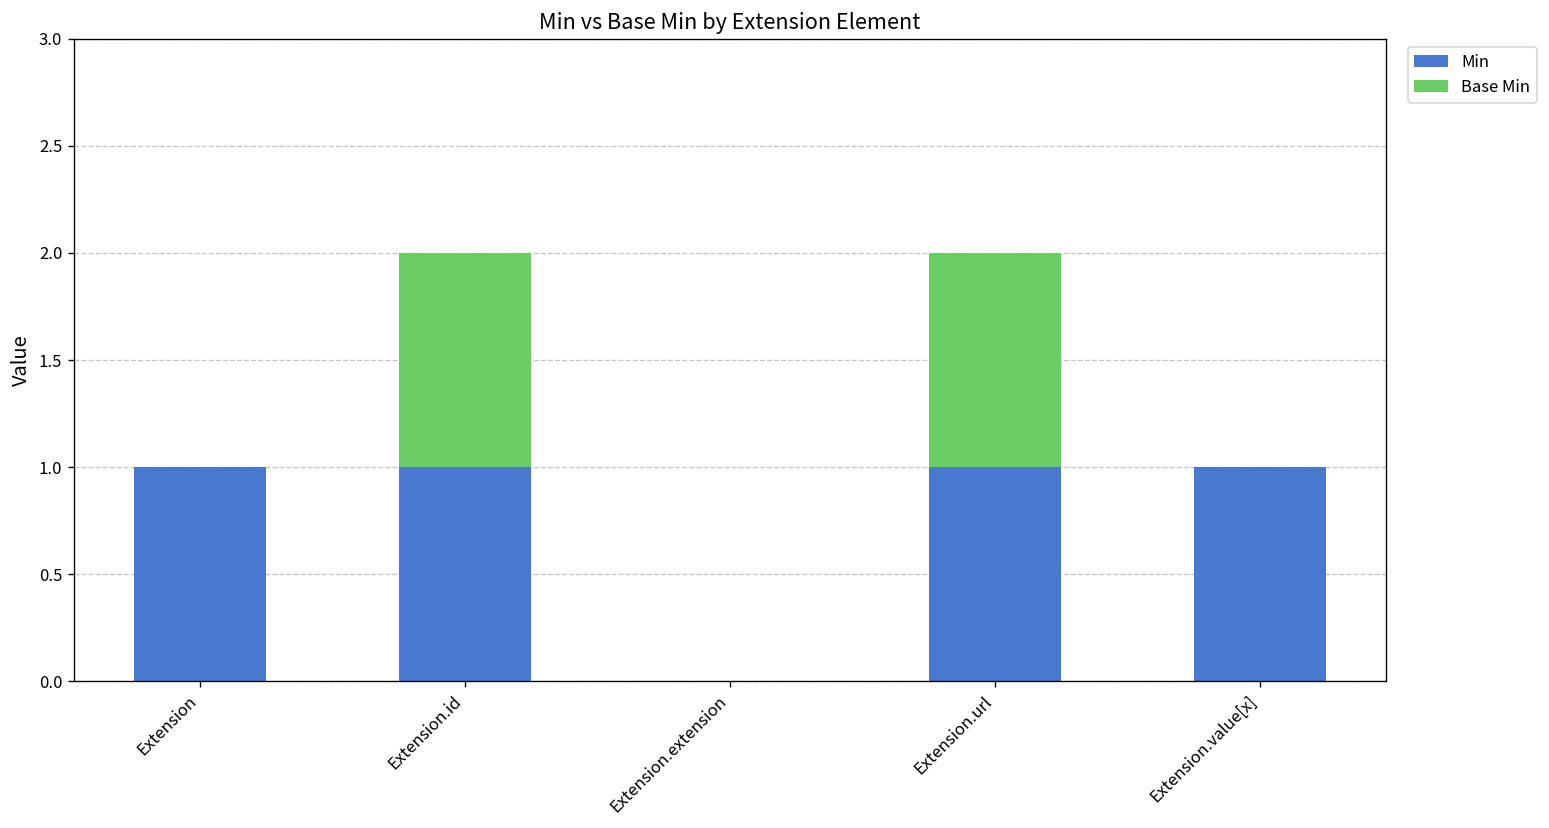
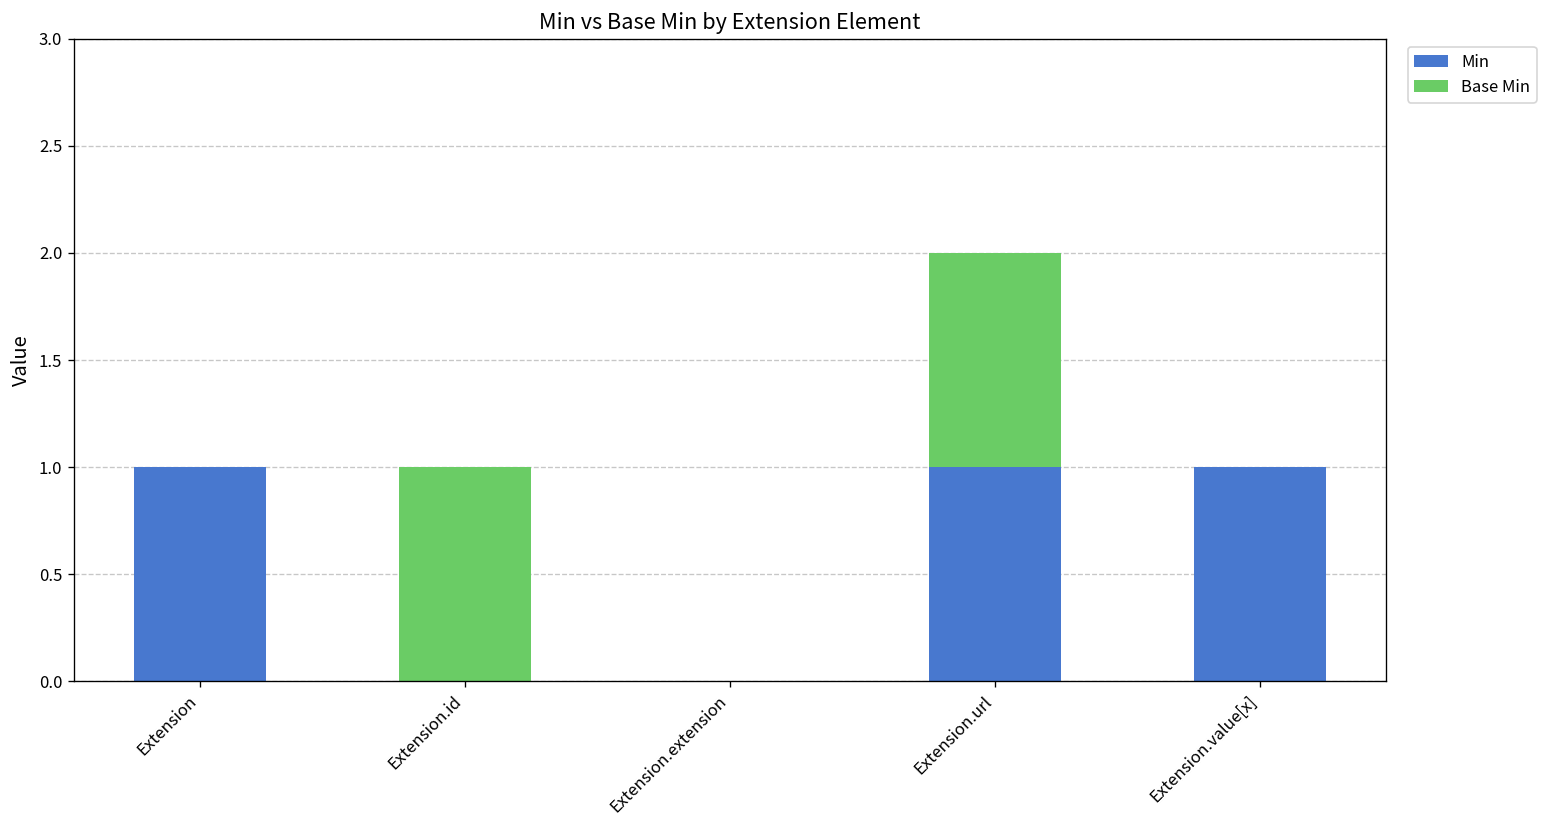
Min, Extension.id: 1 -> 0
